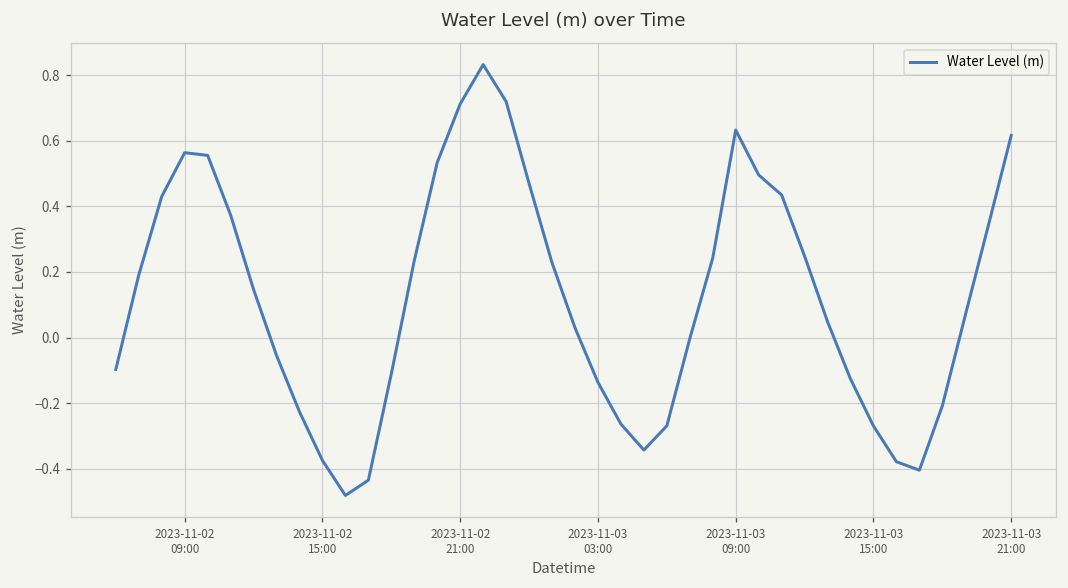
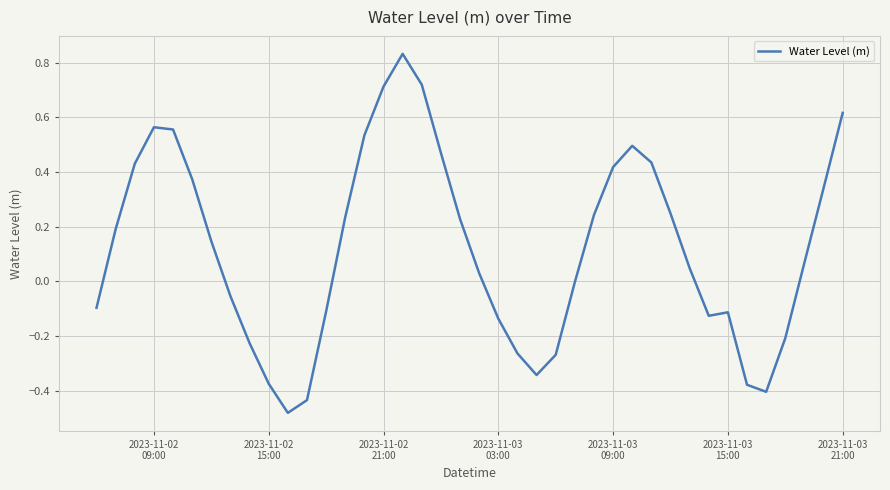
2023-11-03 09:00: 0.63 -> 0.42
2023-11-03 15:00: -0.27 -> -0.11
